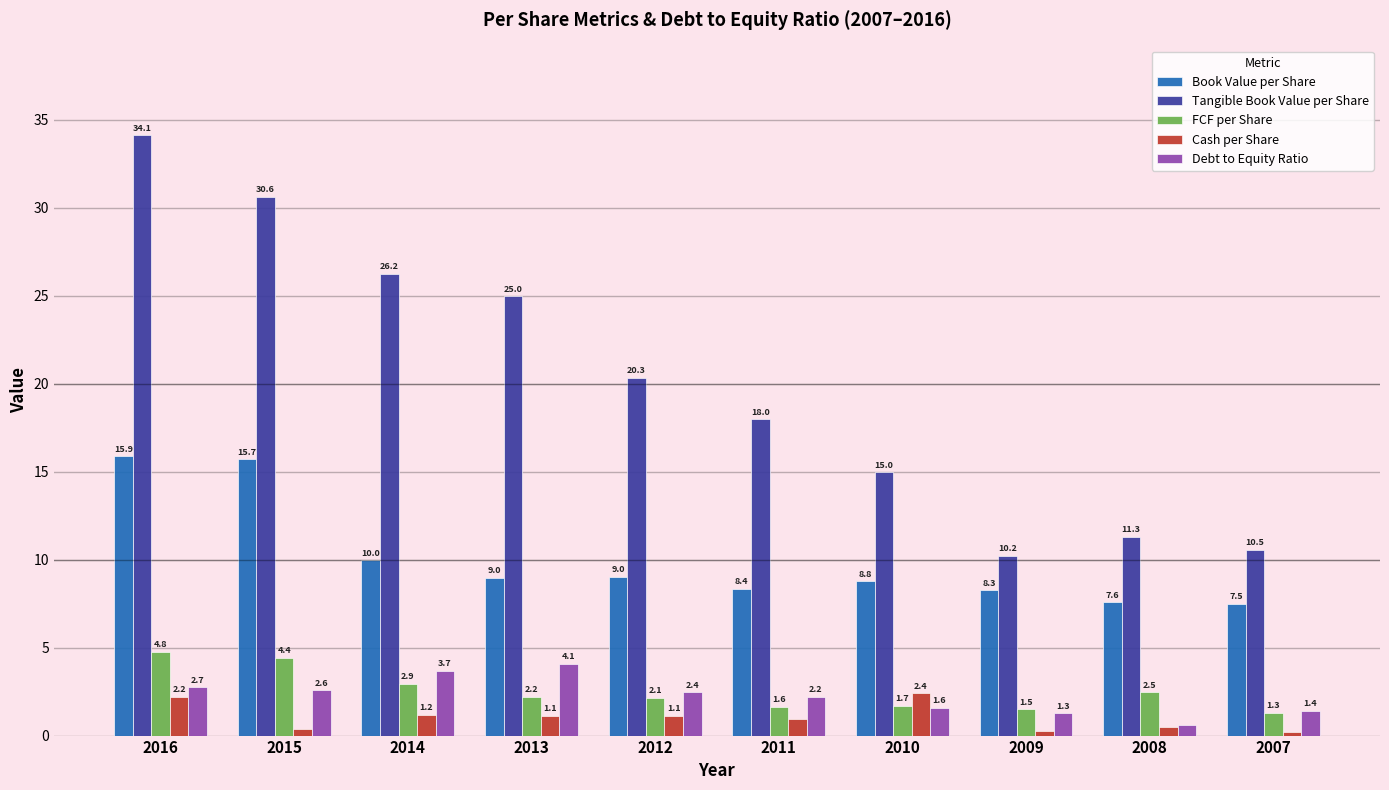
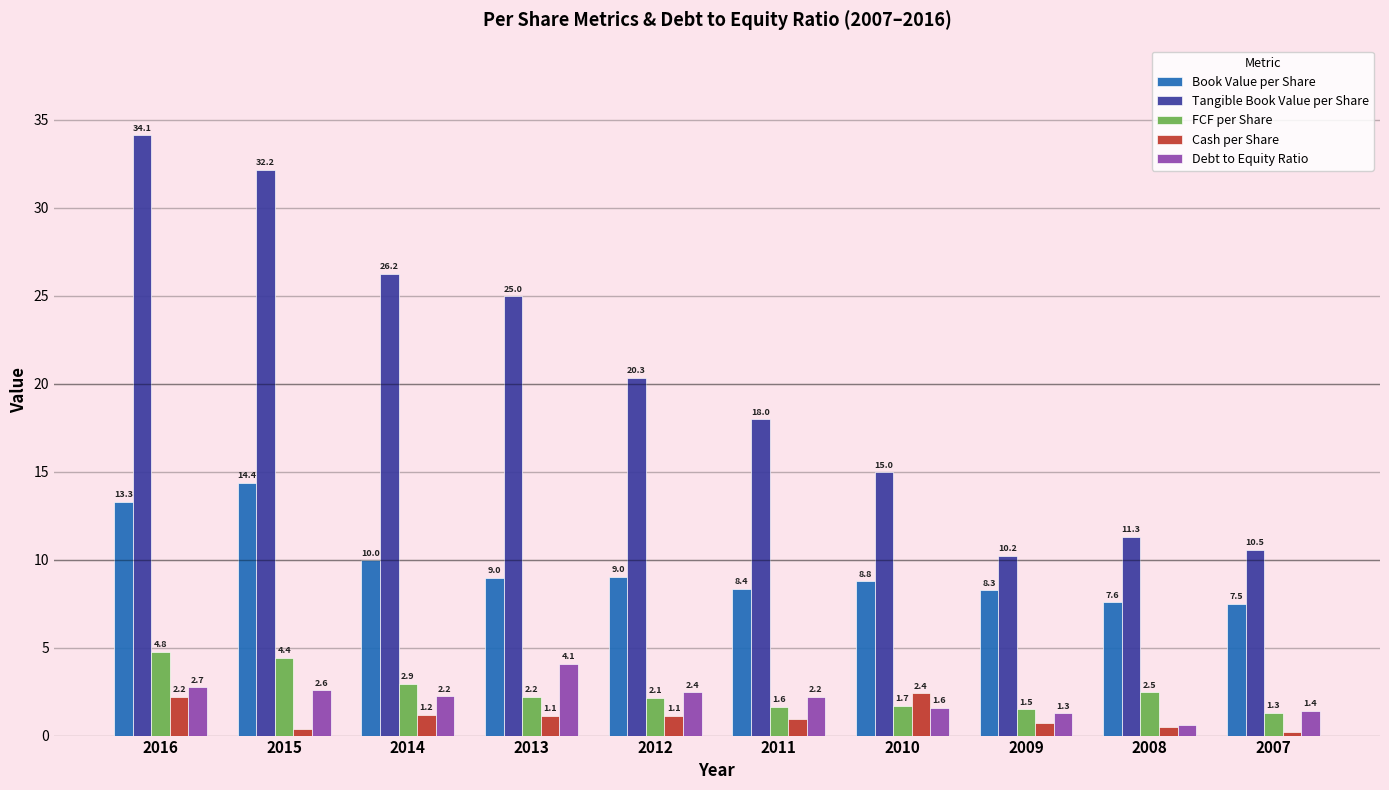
Book Value per Share, 2016: 15.9 -> 13.3
Book Value per Share, 2015: 15.7 -> 14.4
Tangible Book Value per Share, 2015: 30.6 -> 32.2
Debt to Equity Ratio, 2014: 3.7 -> 2.2
Cash per Share, 2009: 0.2 -> 0.7
